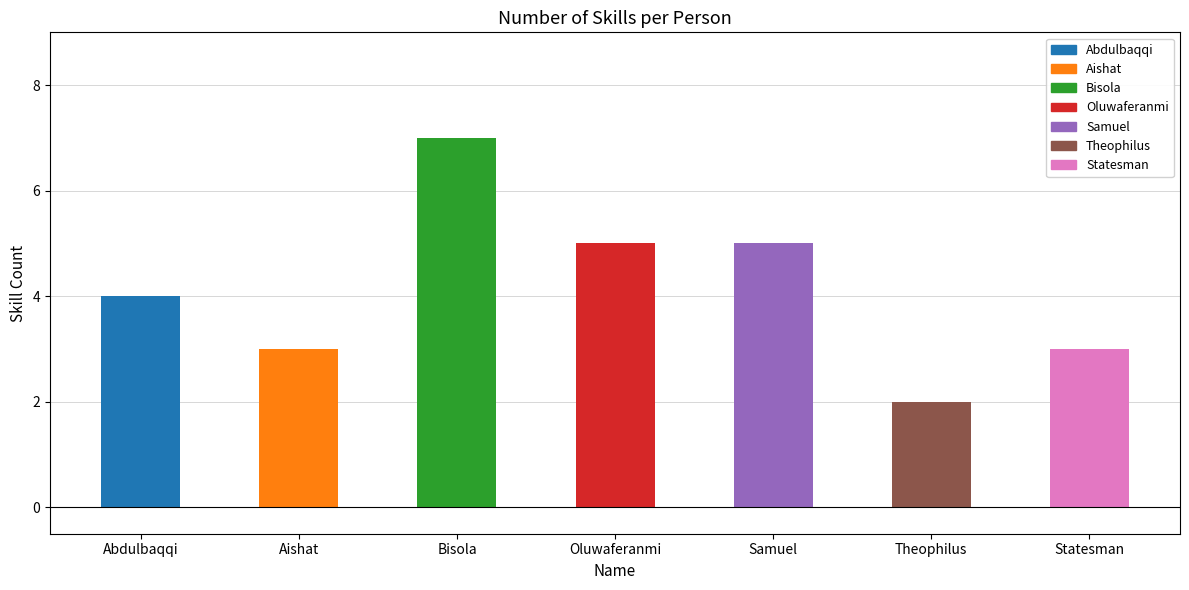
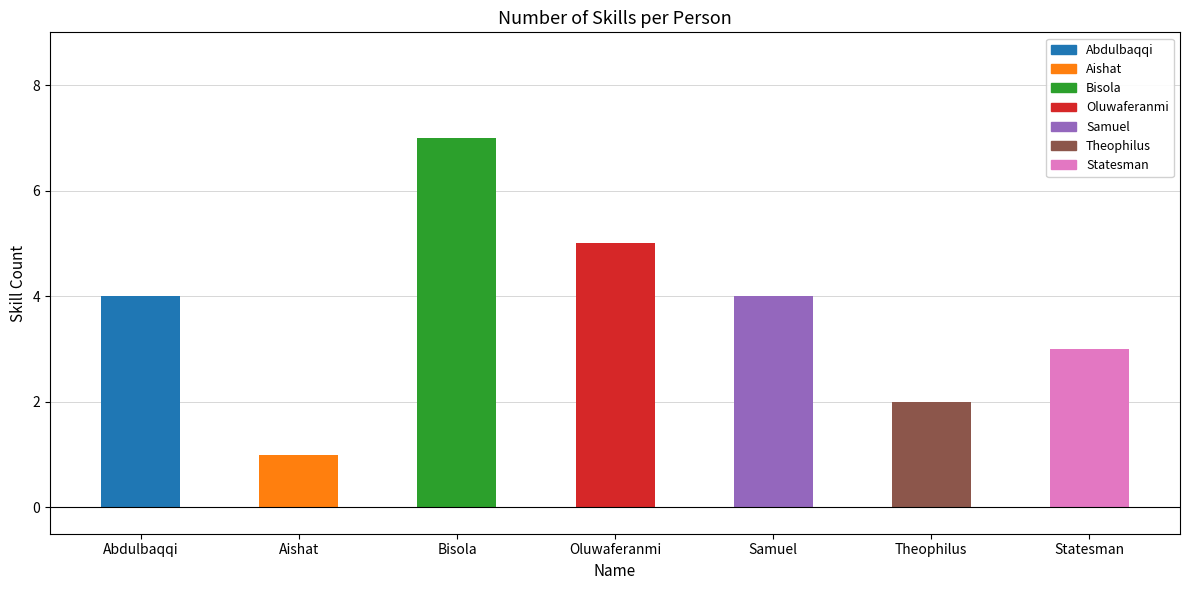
Aishat: 3 -> 1
Samuel: 5 -> 4
